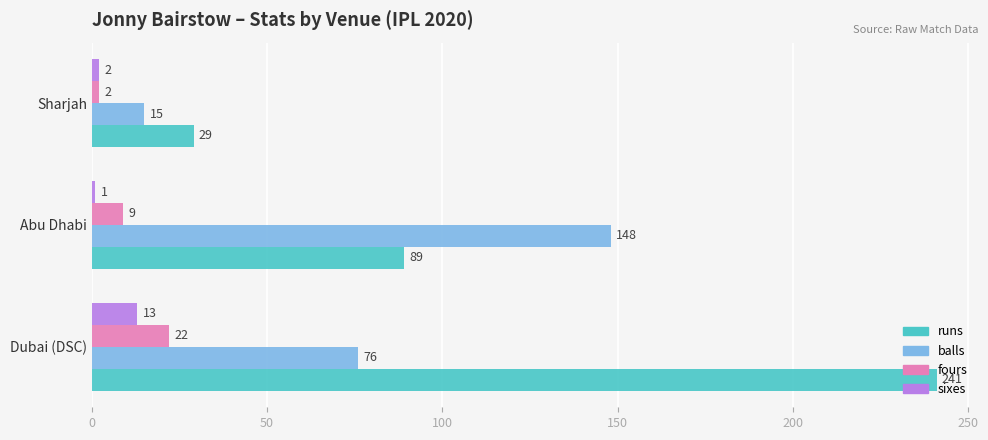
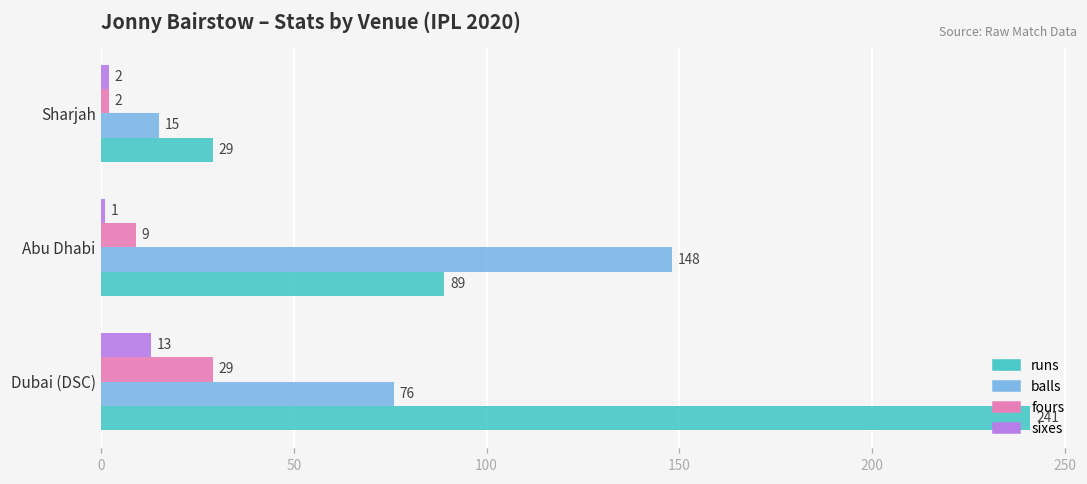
fours, Dubai (DSC): 22 -> 29
